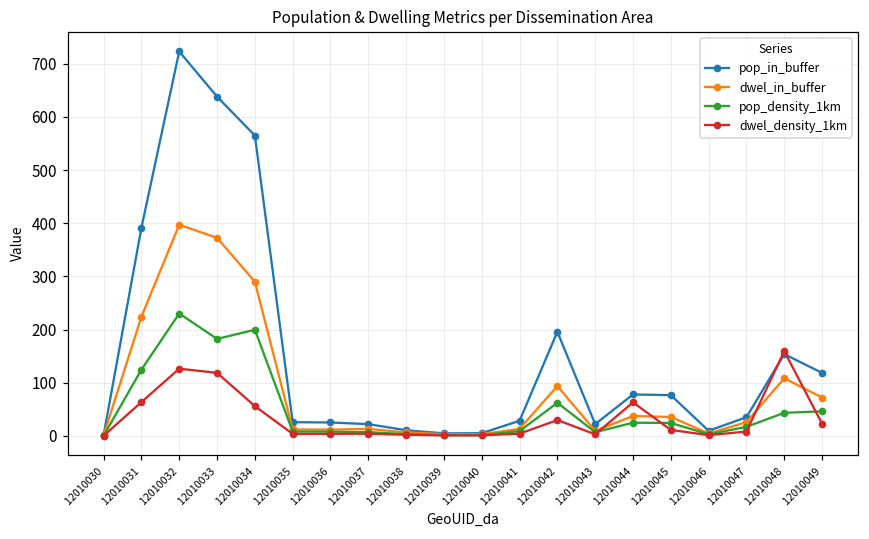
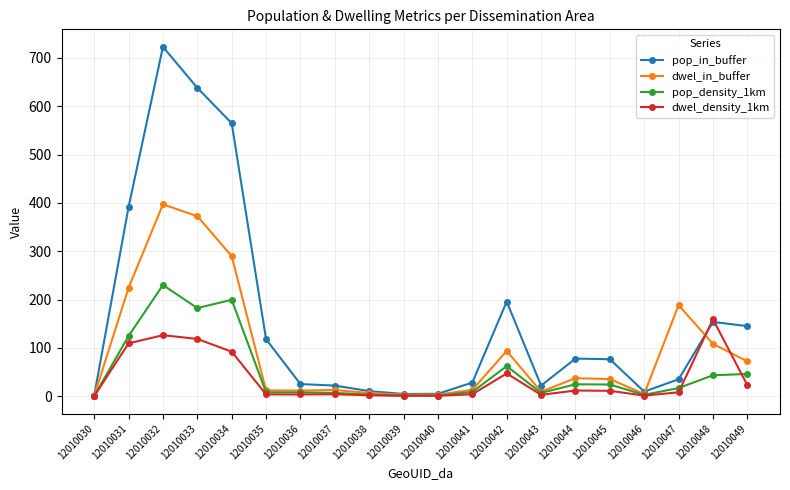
dwel_density_1km, 12010031: 60 -> 110
dwel_density_1km, 12010034: 60 -> 90
pop_in_buffer, 12010035: 30 -> 120
dwel_density_1km, 12010042: 30 -> 50
dwel_density_1km, 12010044: 60 -> 10
dwel_in_buffer, 12010047: 30 -> 190
pop_in_buffer, 12010049: 120 -> 150
